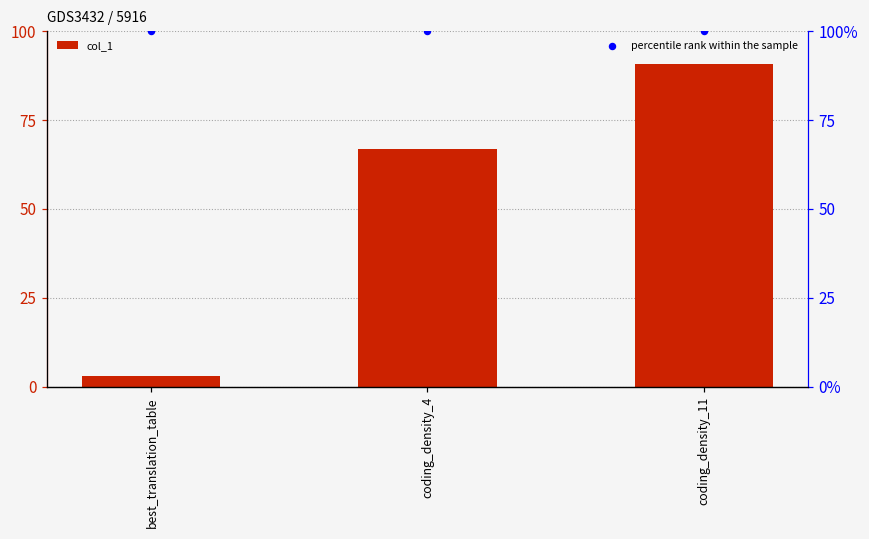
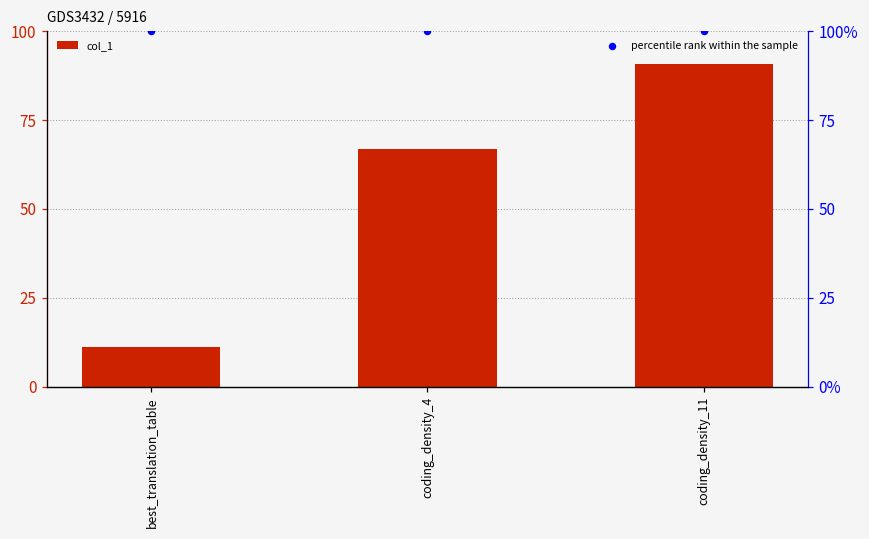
col_1, best_translation_table: 3 -> 11
